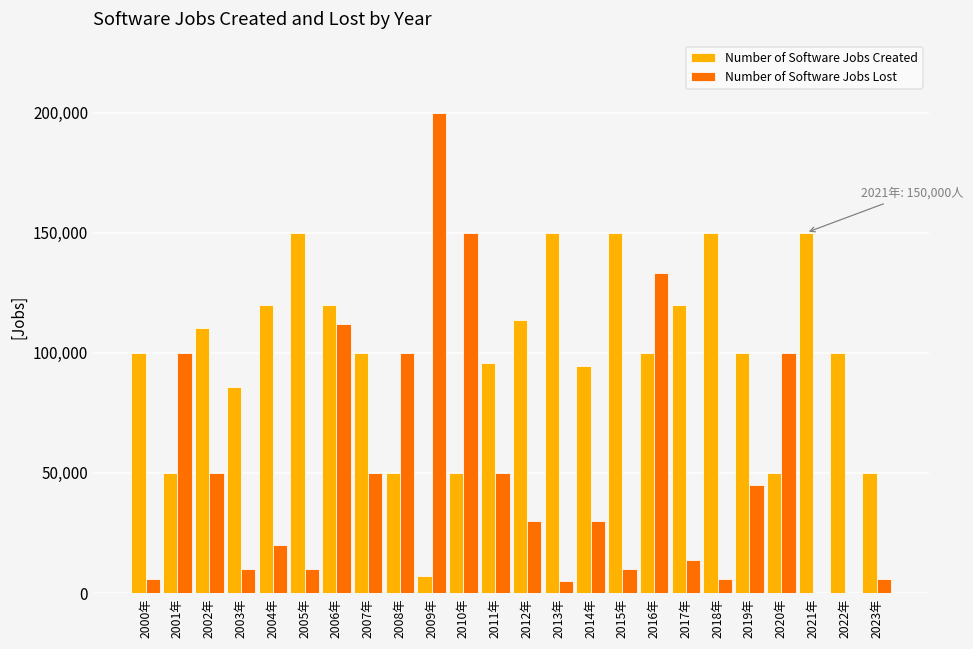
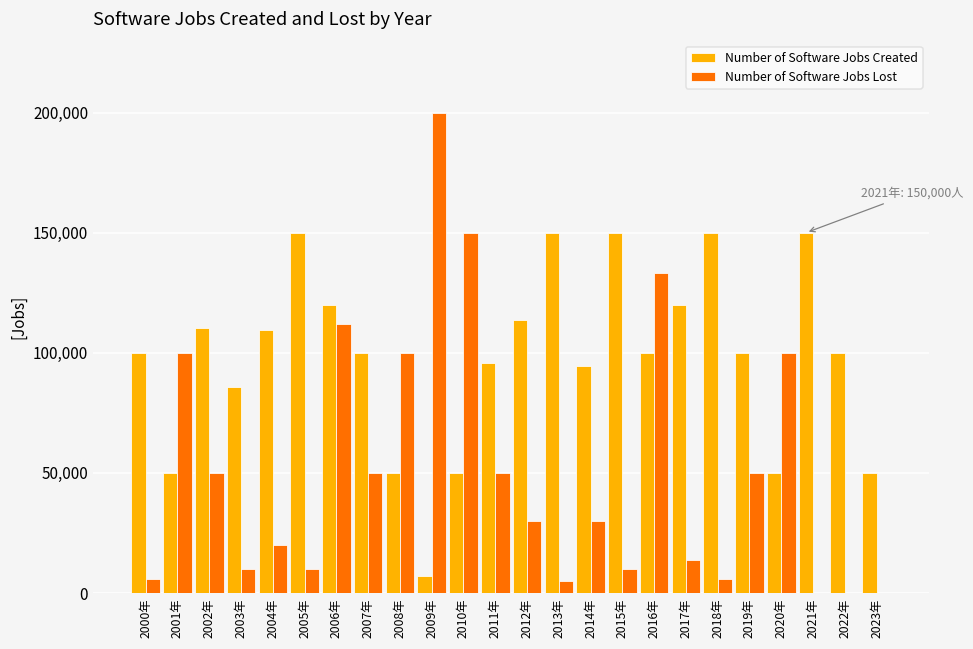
Number of Software Jobs Created, 2004年: 120,000 -> 109,000
Number of Software Jobs Lost, 2019年: 45,000 -> 50,000
Number of Software Jobs Lost, 2023年: 6,000 -> 0
